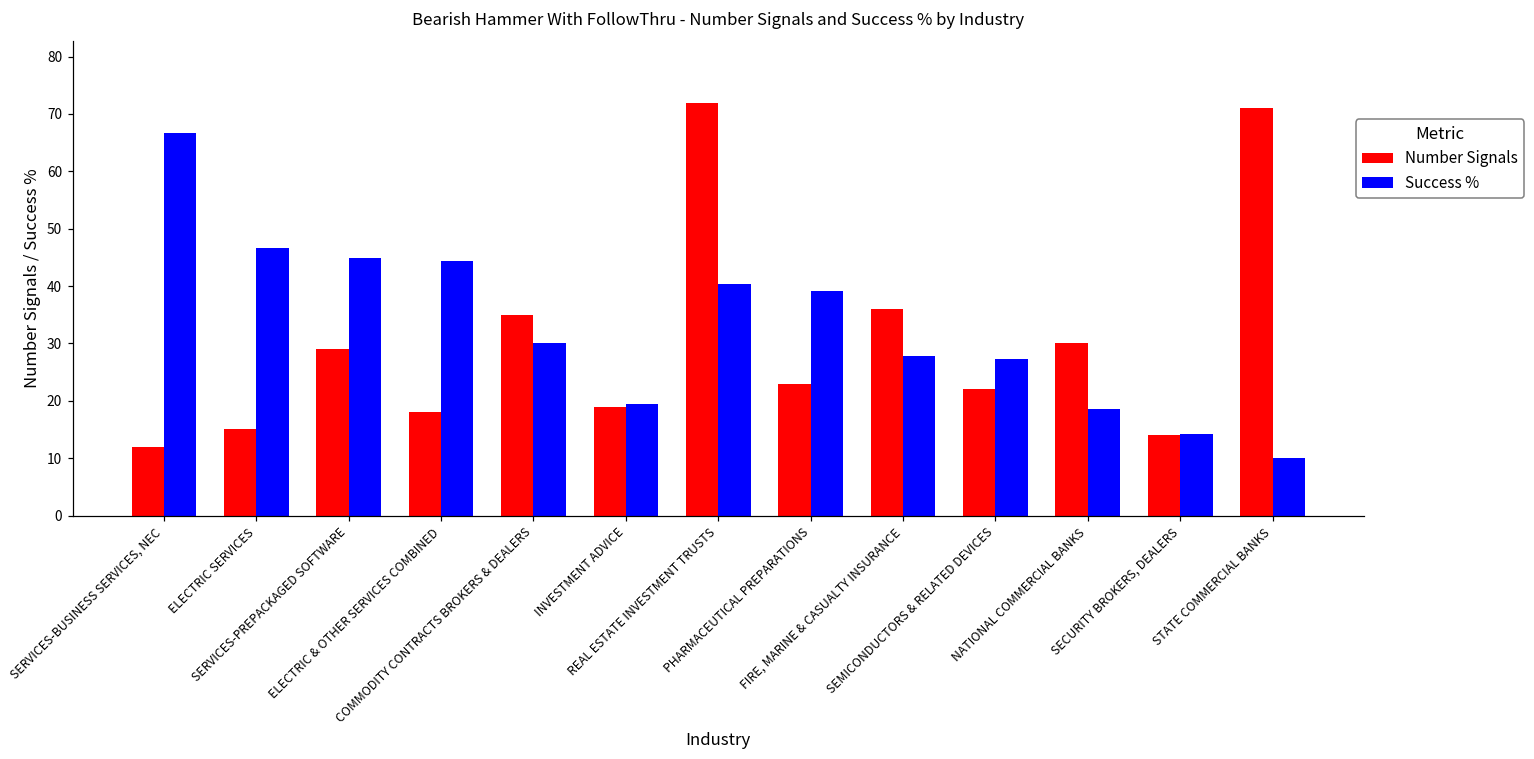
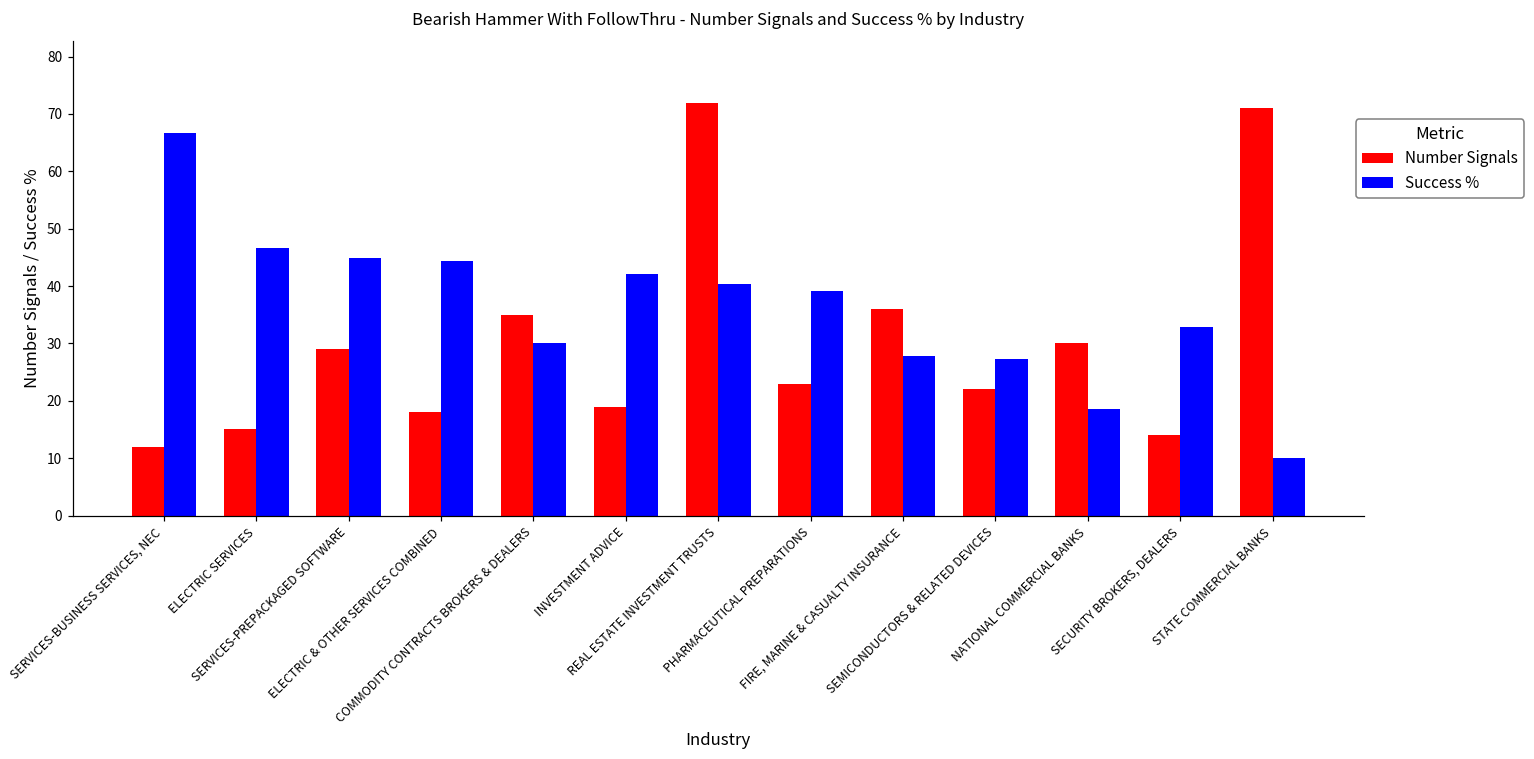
Success %, INVESTMENT ADVICE: 19 -> 42
Success %, SECURITY BROKERS, DEALERS: 14 -> 33
